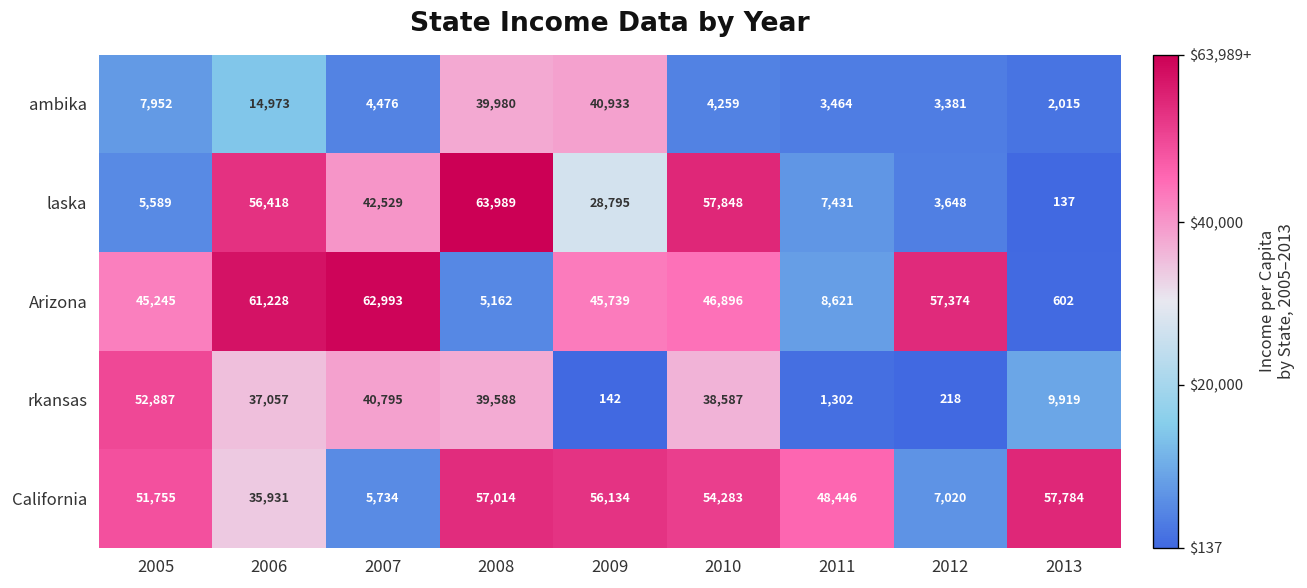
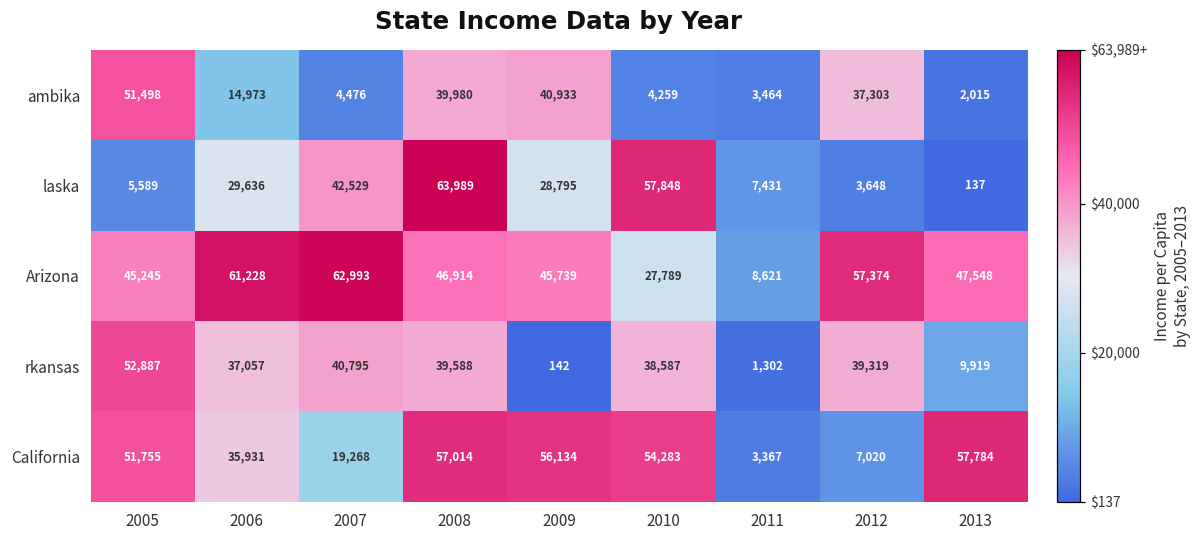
ambika, 2005: 7,952 -> 51,498
ambika, 2012: 3,381 -> 37,303
laska, 2006: 56,418 -> 29,636
Arizona, 2008: 5,162 -> 46,914
Arizona, 2010: 46,896 -> 27,789
Arizona, 2013: 602 -> 47,548
rkansas, 2012: 218 -> 39,319
California, 2007: 5,734 -> 19,268
California, 2011: 48,446 -> 3,367
